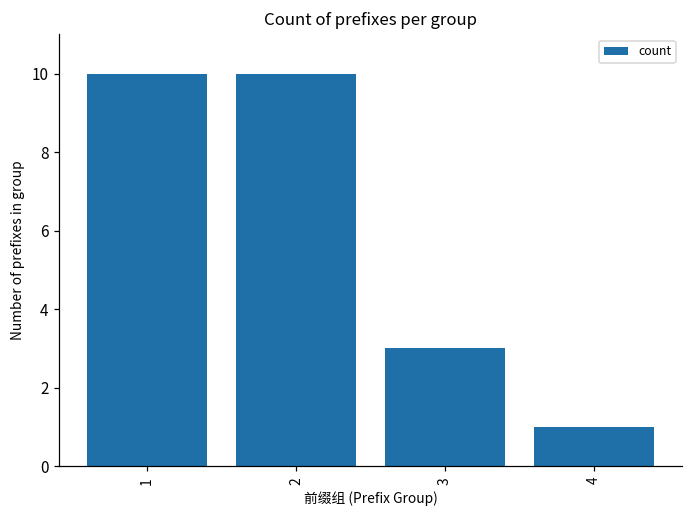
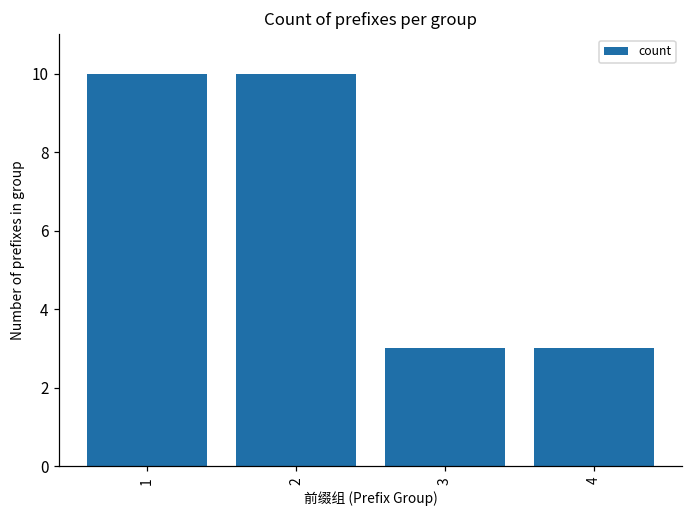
4: 1 -> 3
